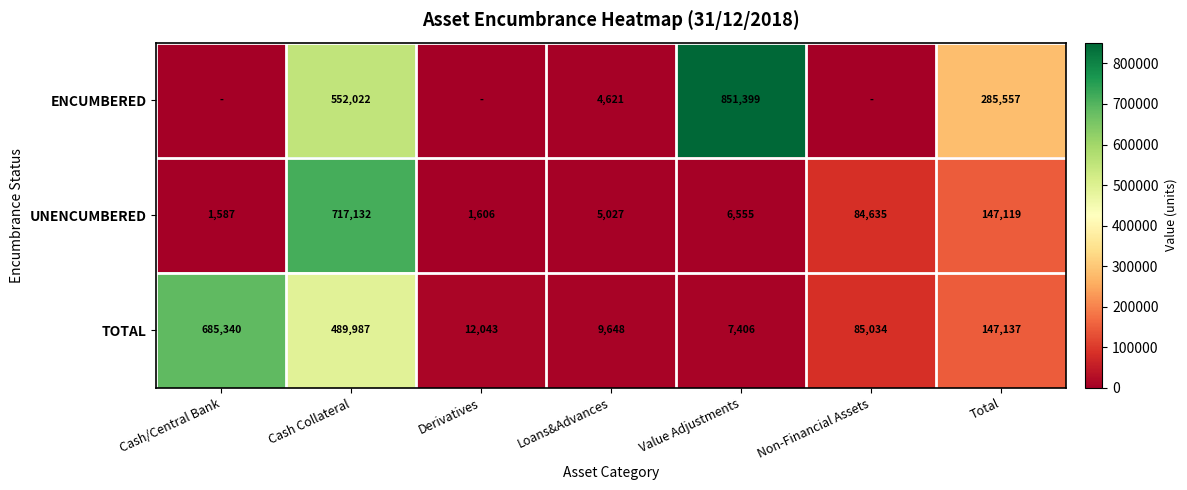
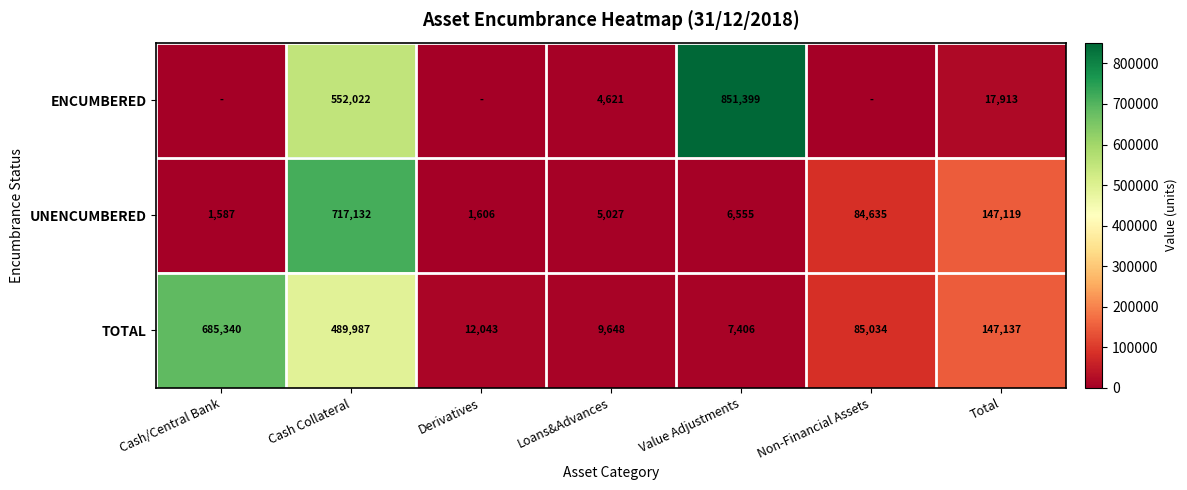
ENCUMBERED, Total: 285,557 -> 17,913
